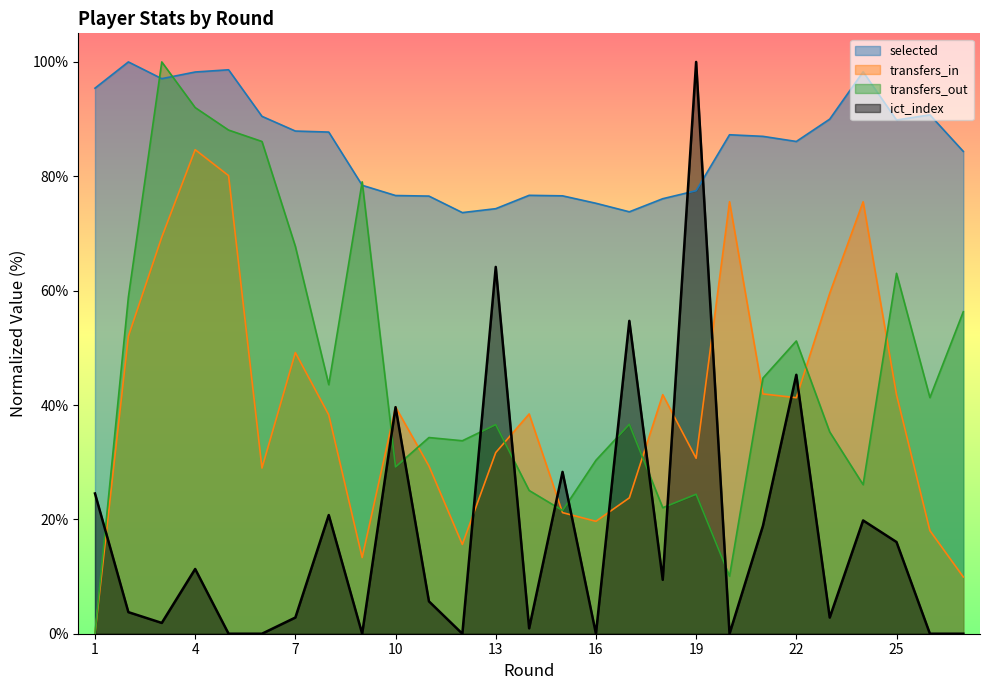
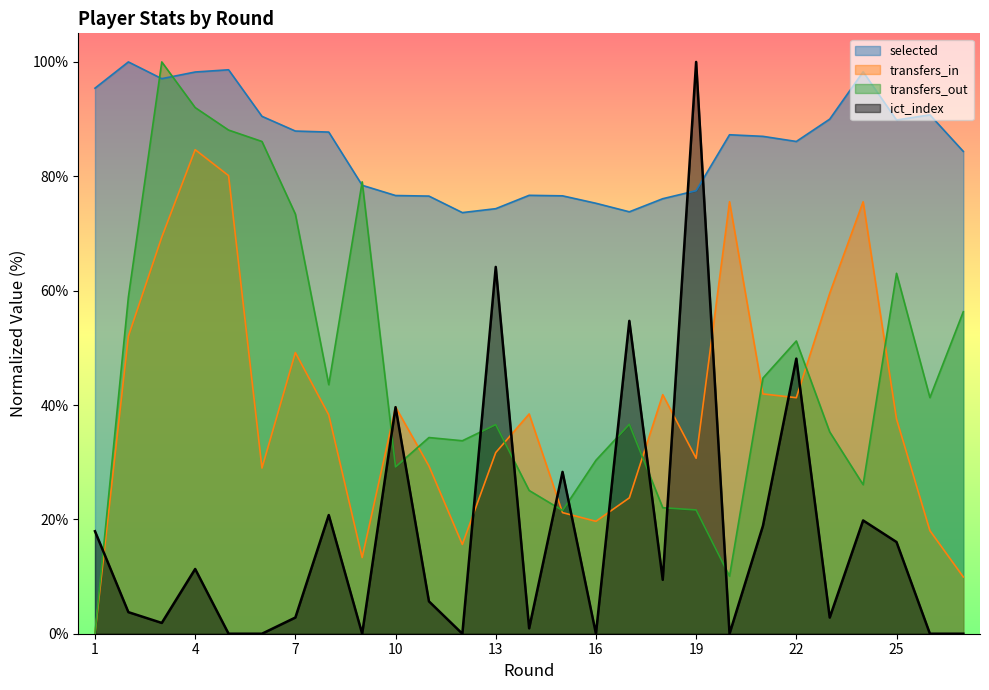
ict_index, 1: 25% -> 18%
transfers_out, 7: 68% -> 73%
transfers_out, 19: 24% -> 22%
ict_index, 22: 45% -> 48%
transfers_in, 25: 42% -> 38%
